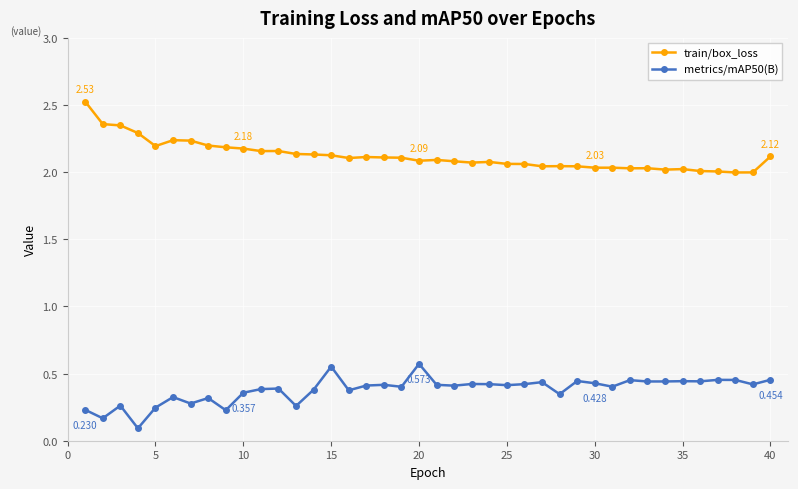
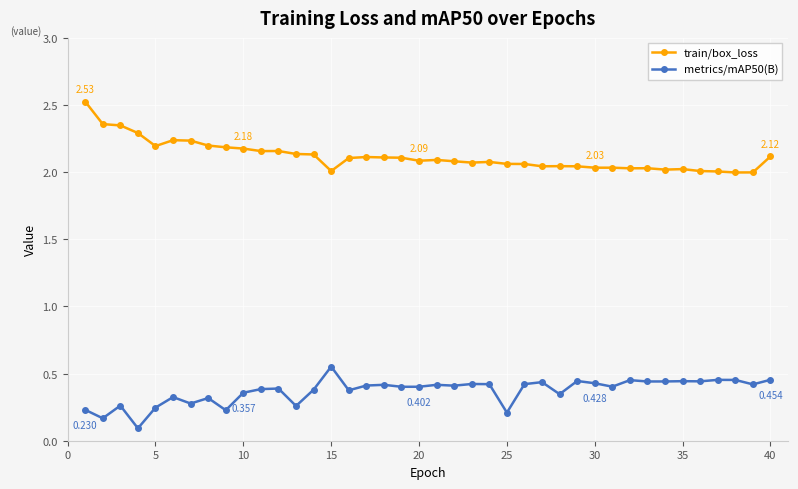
train/box_loss, 15: 2.13 -> 2.01
metrics/mAP50(B), 20: 0.573 -> 0.402
metrics/mAP50(B), 25: 0.41 -> 0.21
